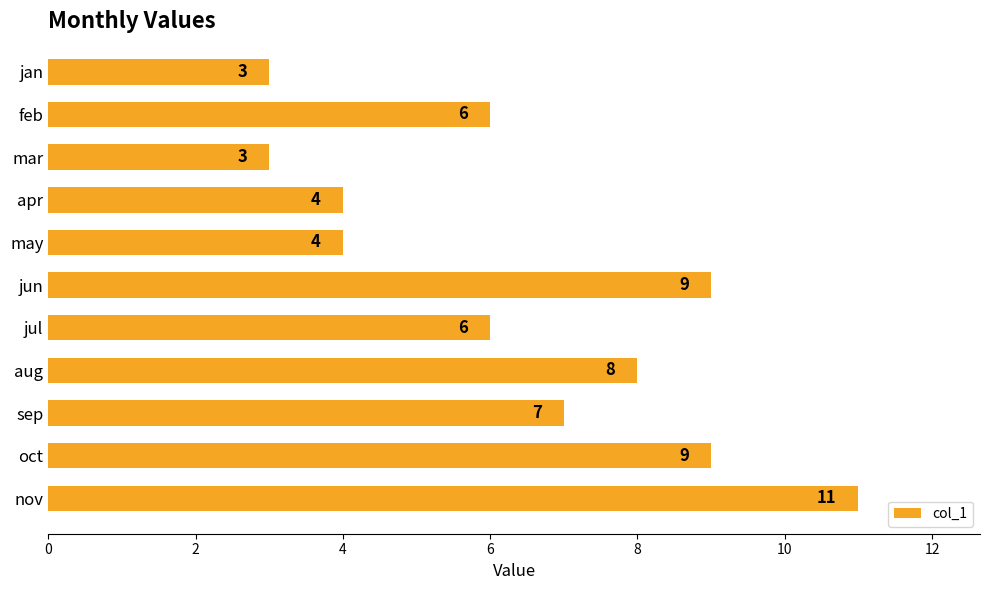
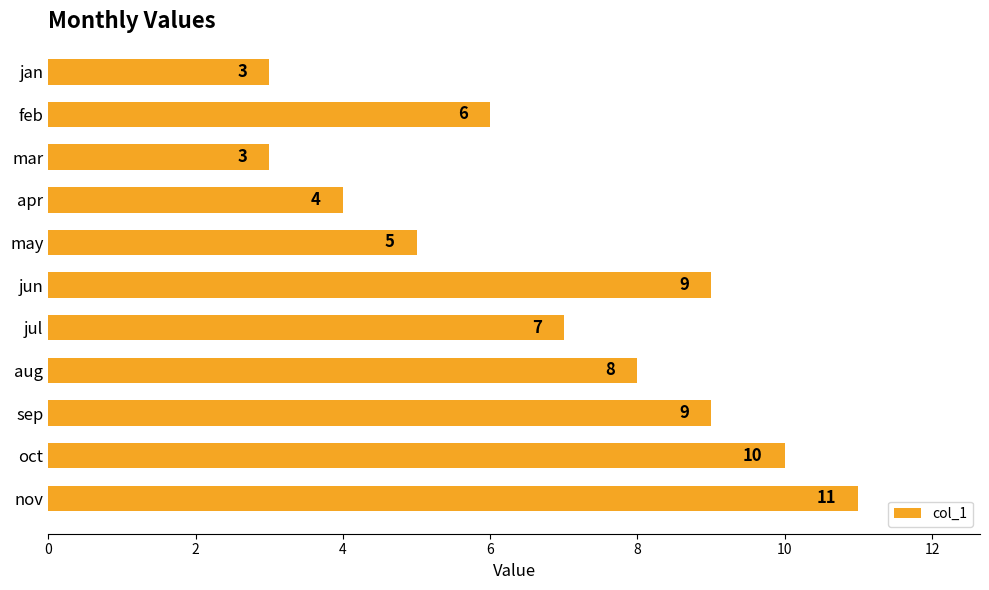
may: 4 -> 5
jul: 6 -> 7
sep: 7 -> 9
oct: 9 -> 10
